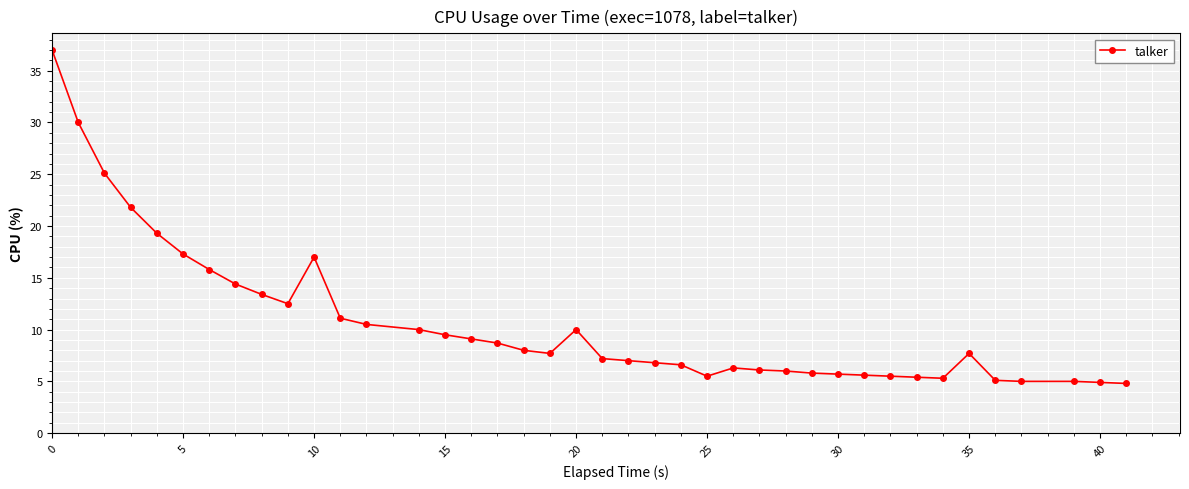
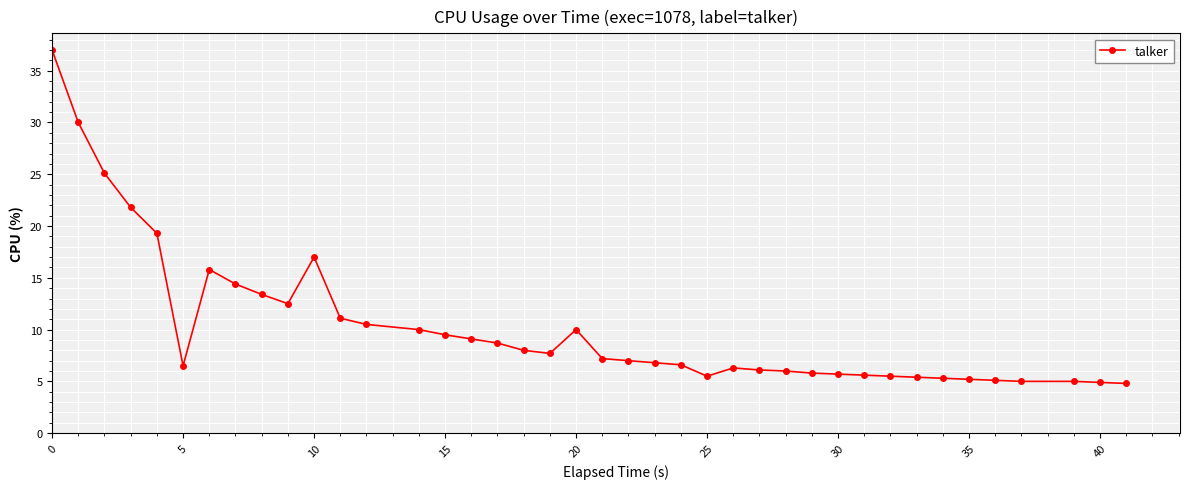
5: 17.3 -> 6.5
35: 7.7 -> 5.2
